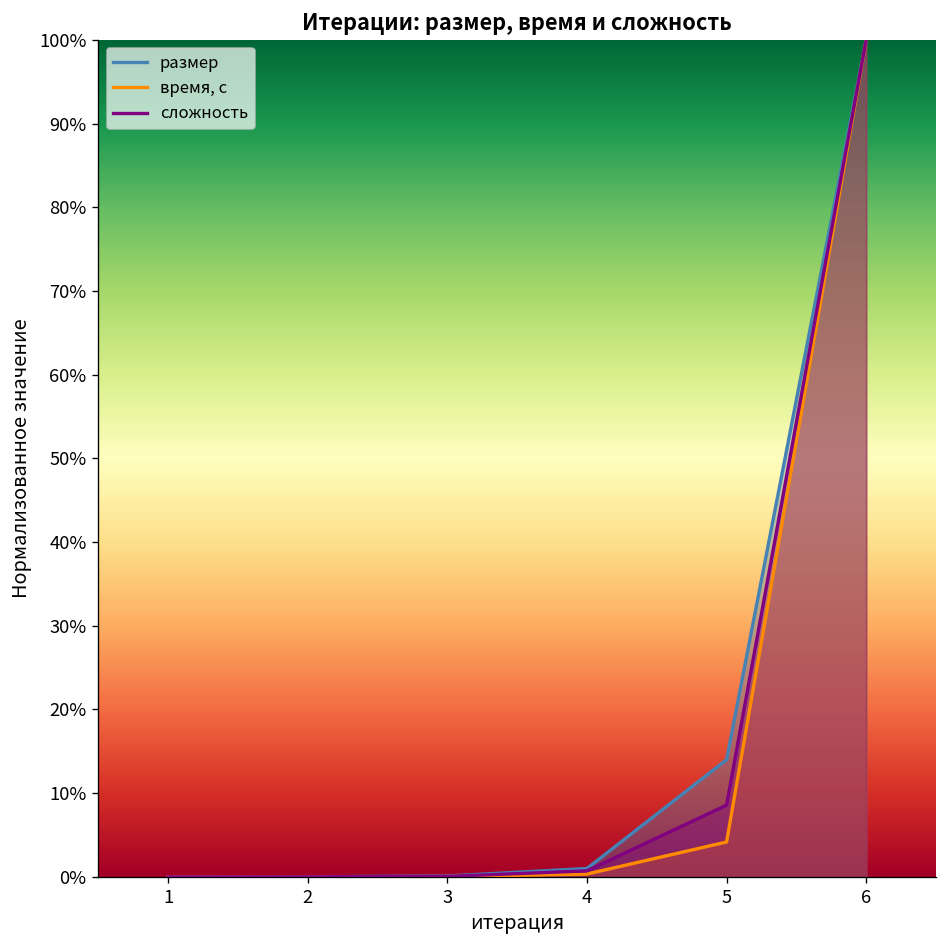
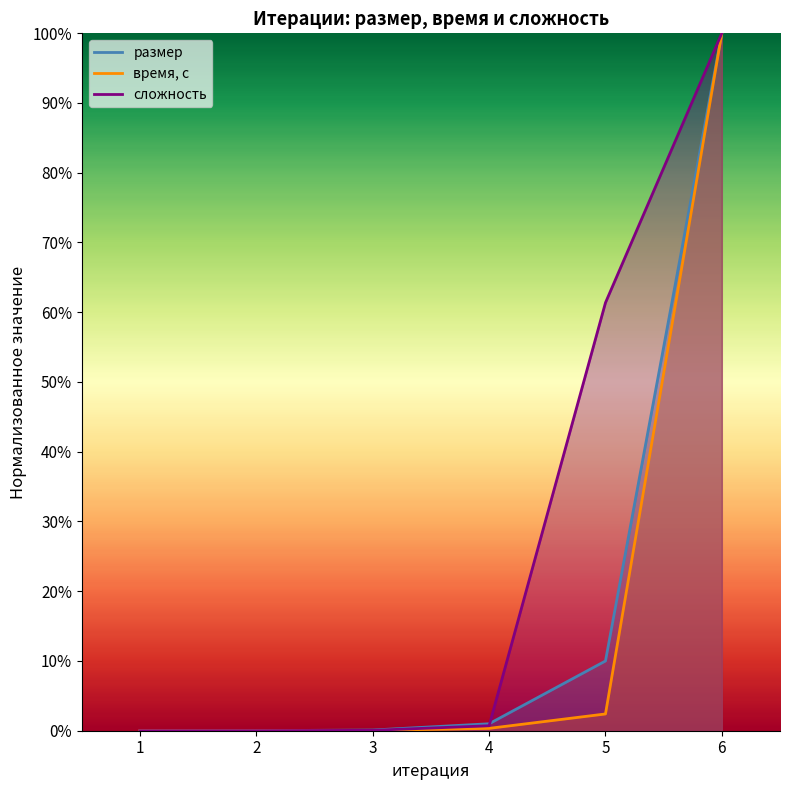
размер, 5: 14% -> 10%
время, с, 5: 4% -> 2%
сложность, 5: 9% -> 61%
